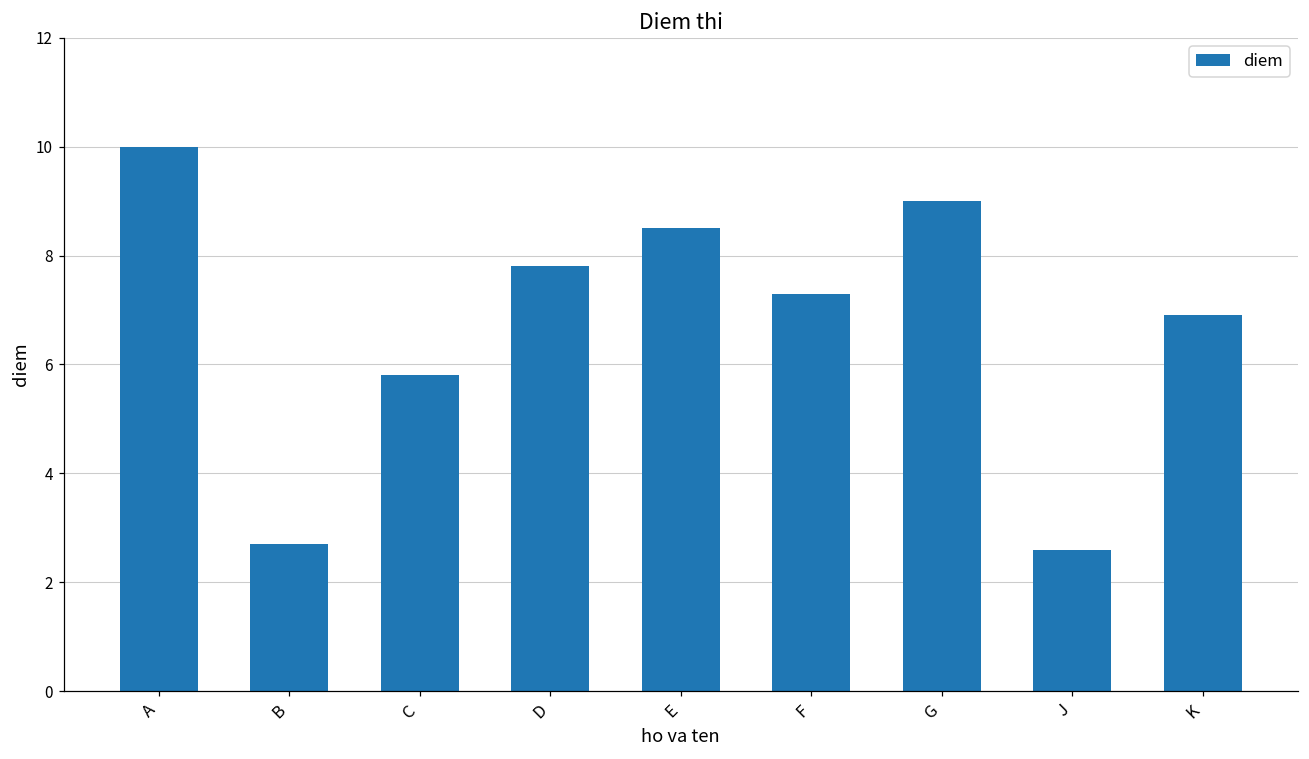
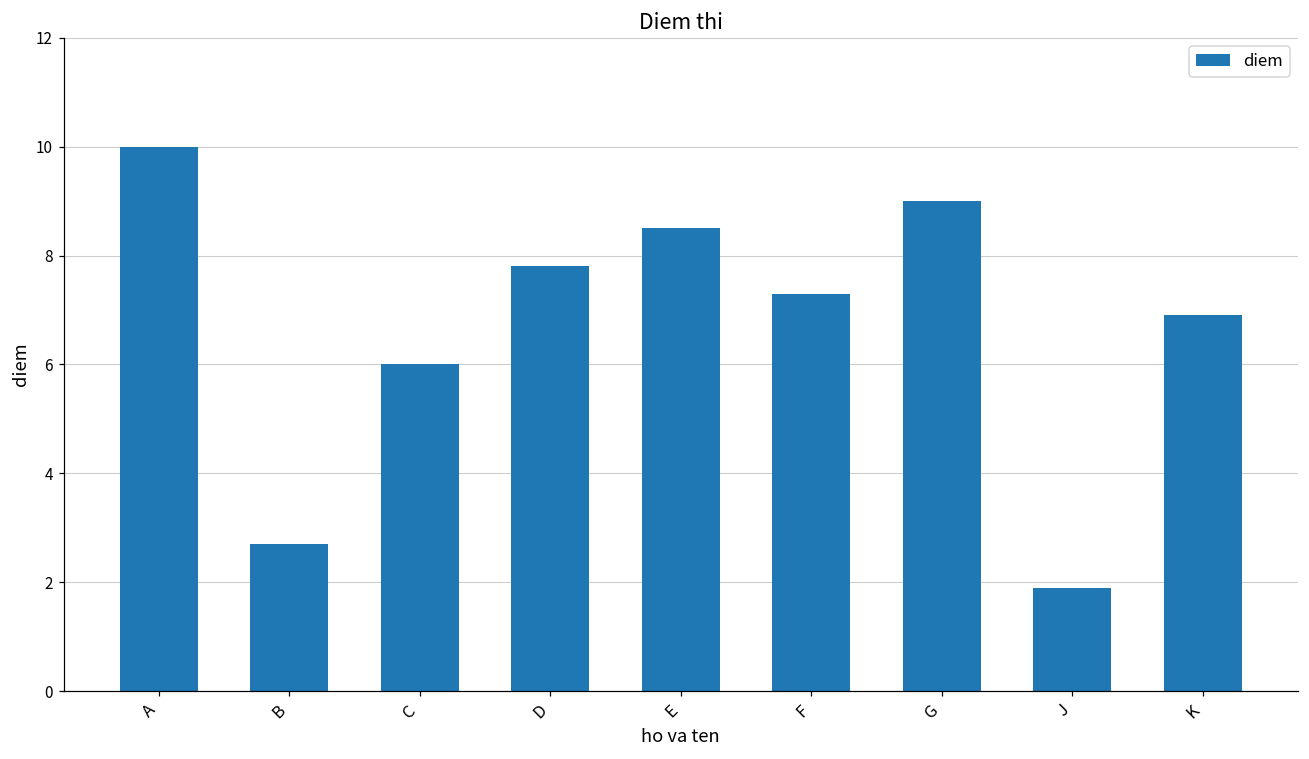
C: 5.8 -> 6.0
J: 2.6 -> 1.9
